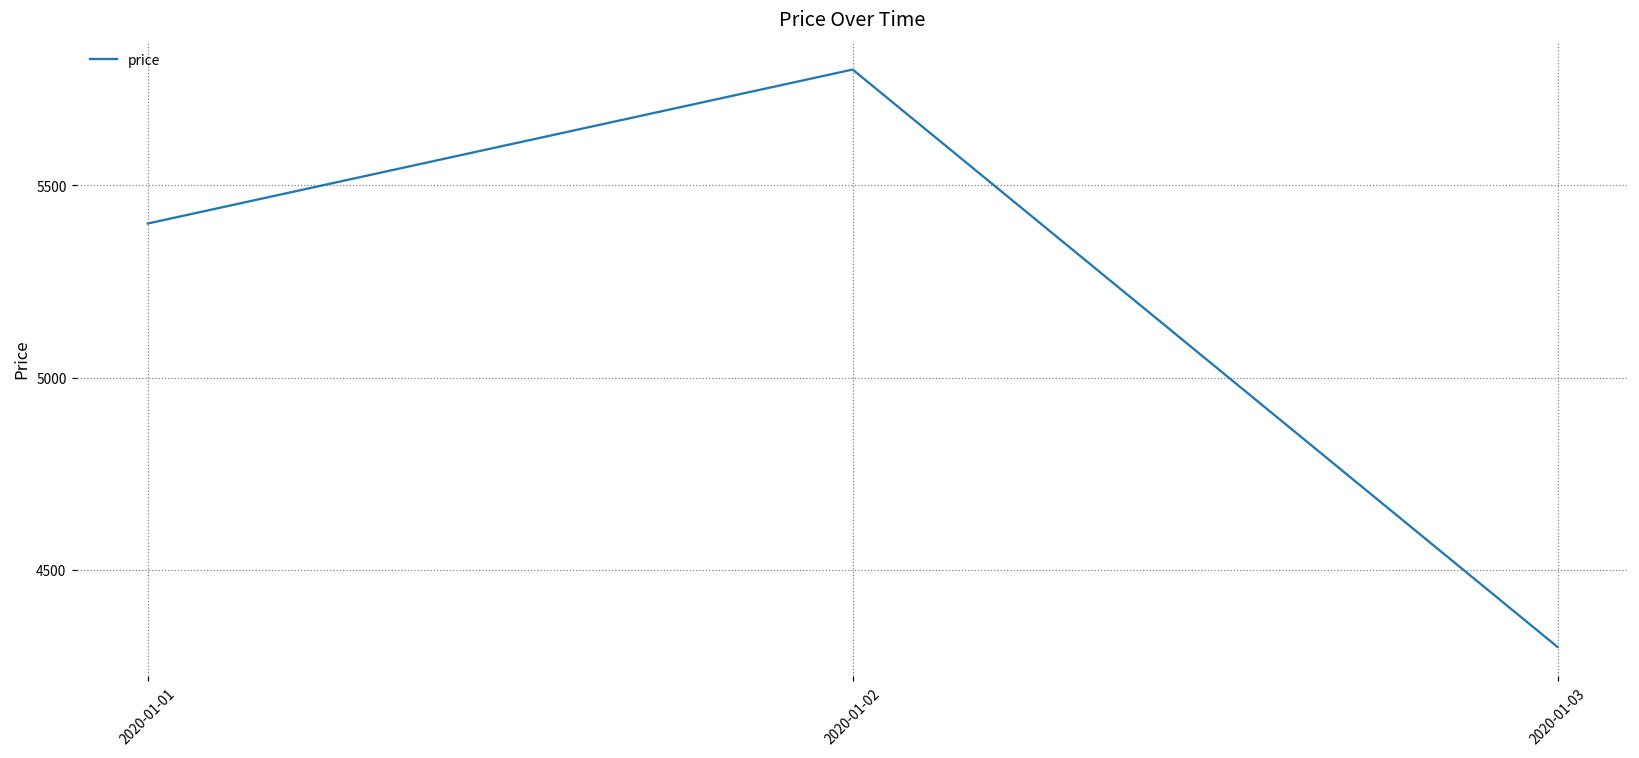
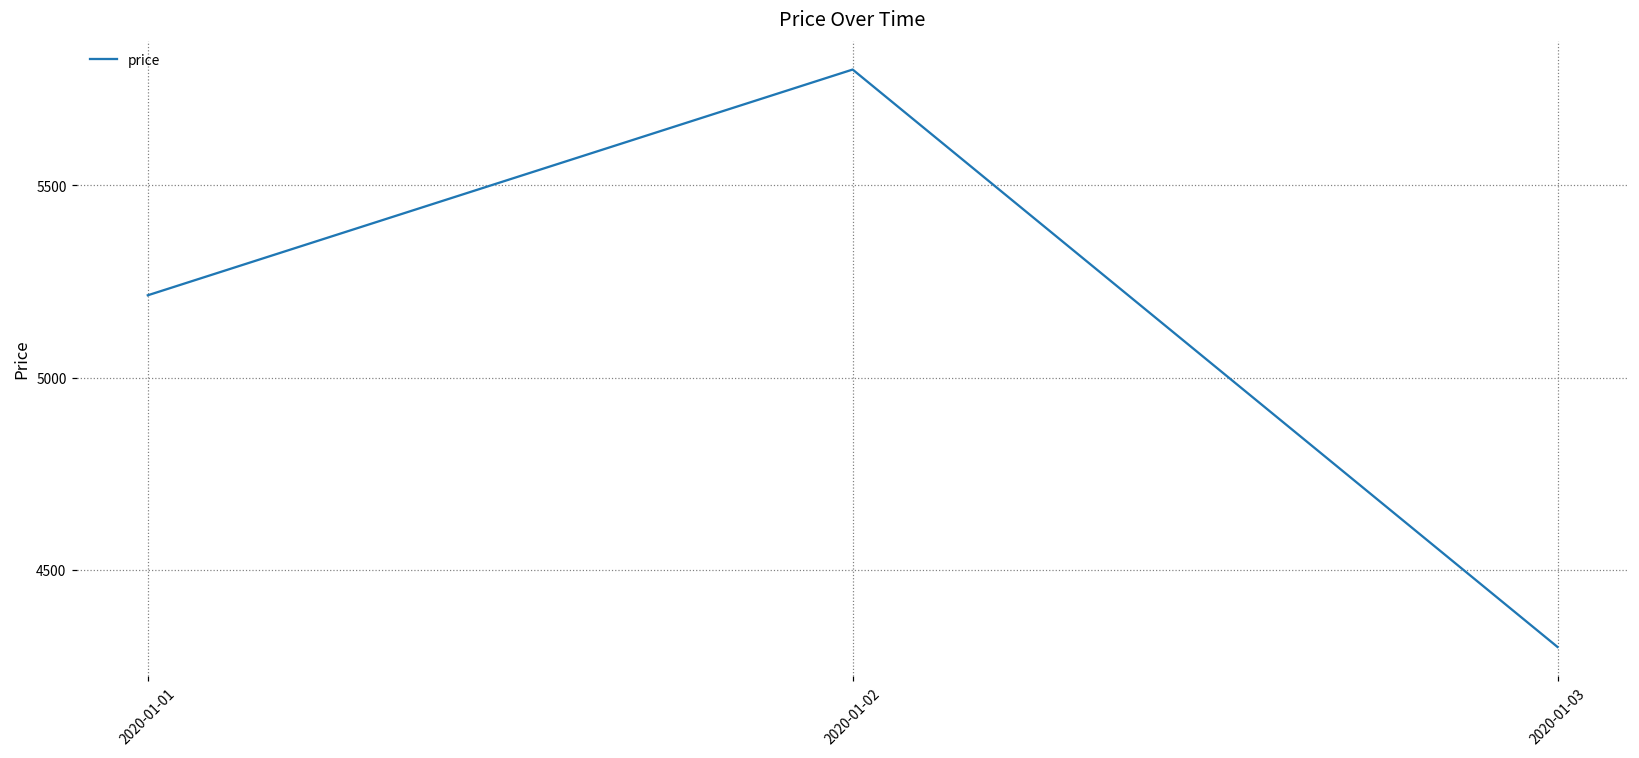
2020-01-01: 5400 -> 5210
